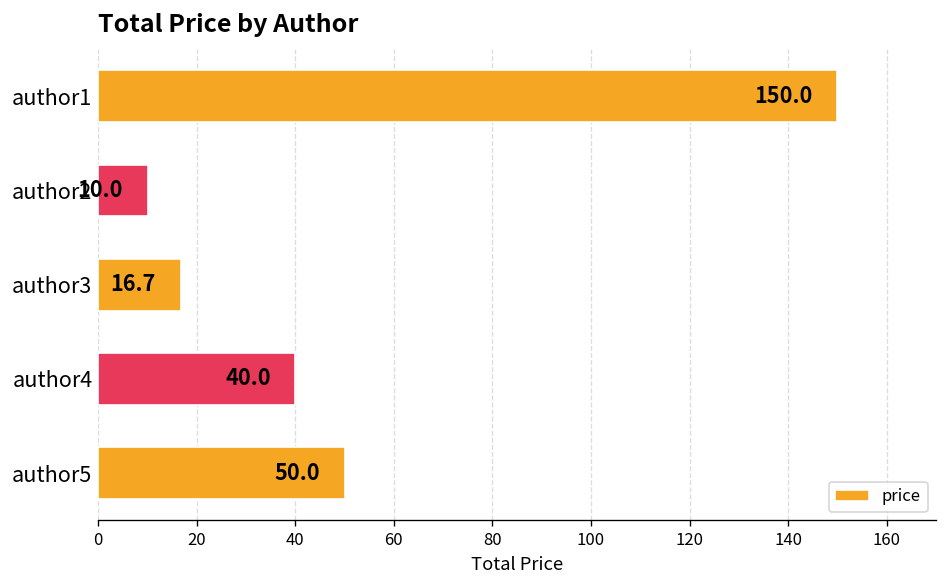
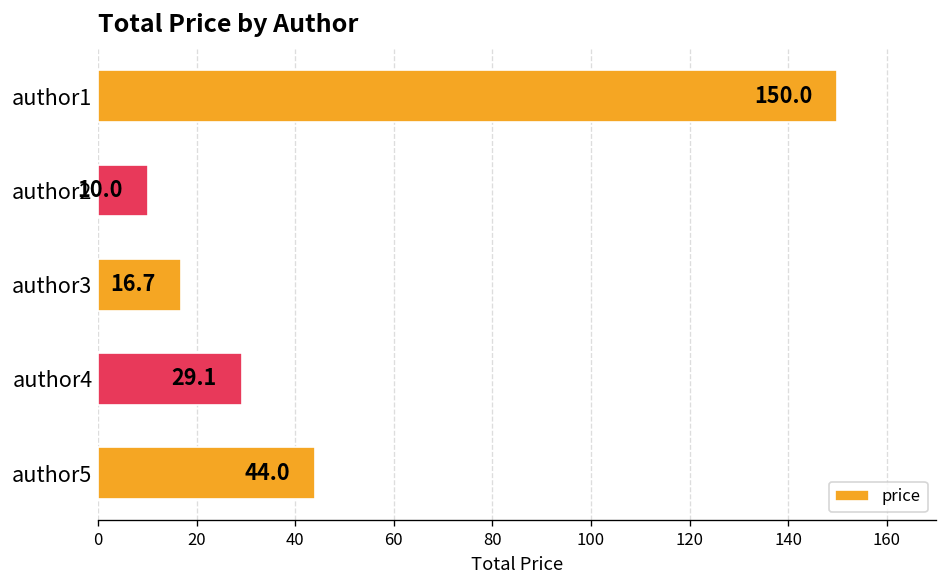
author4: 40.0 -> 29.1
author5: 50.0 -> 44.0
